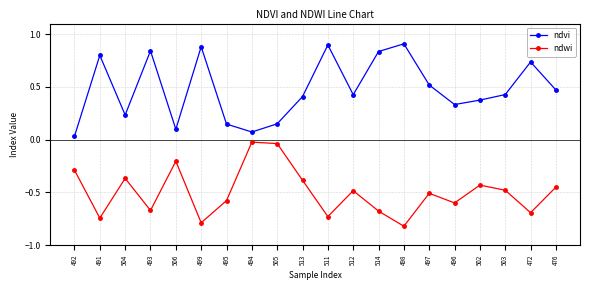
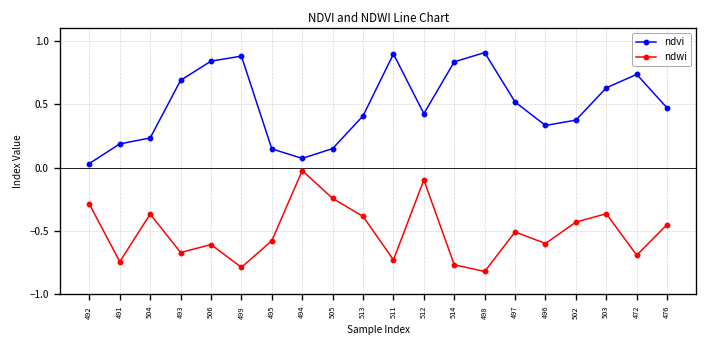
ndvi, 491: 0.80 -> 0.19
ndvi, 493: 0.84 -> 0.69
ndvi, 506: 0.10 -> 0.84
ndwi, 506: -0.20 -> -0.61
ndwi, 505: -0.04 -> -0.24
ndwi, 512: -0.48 -> -0.10
ndwi, 514: -0.68 -> -0.77
ndvi, 503: 0.43 -> 0.63
ndwi, 503: -0.48 -> -0.36
